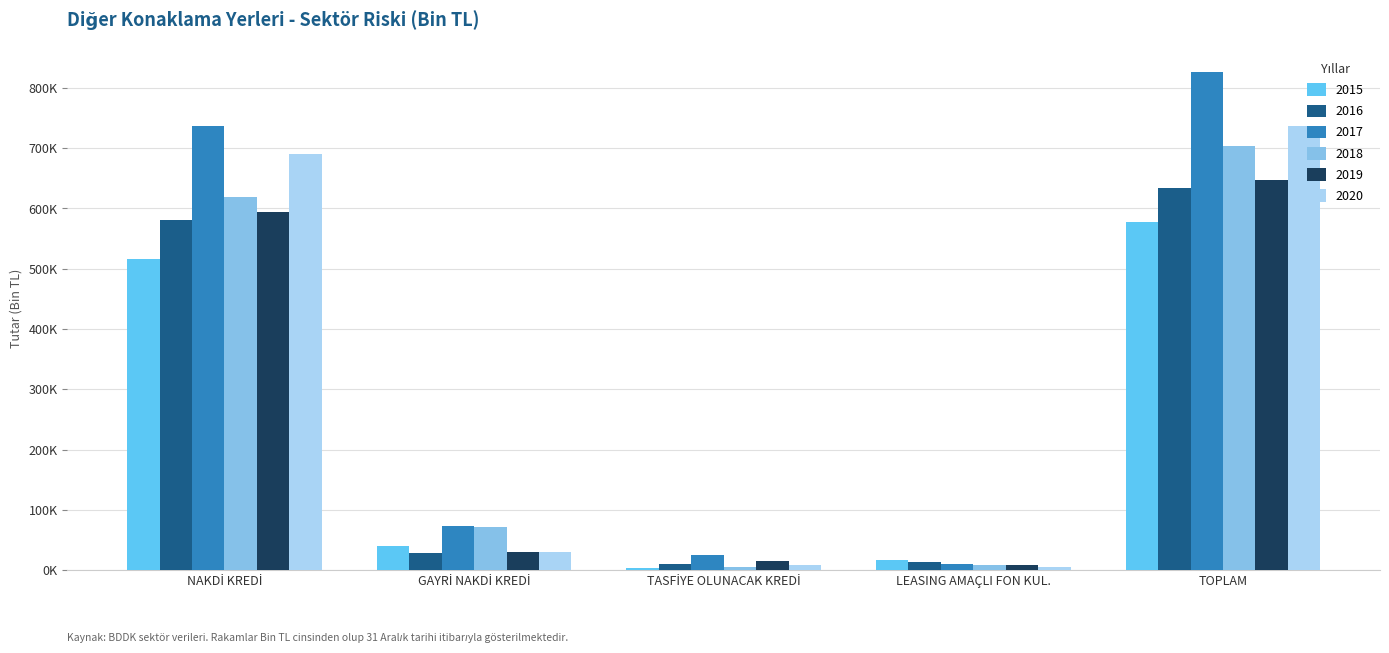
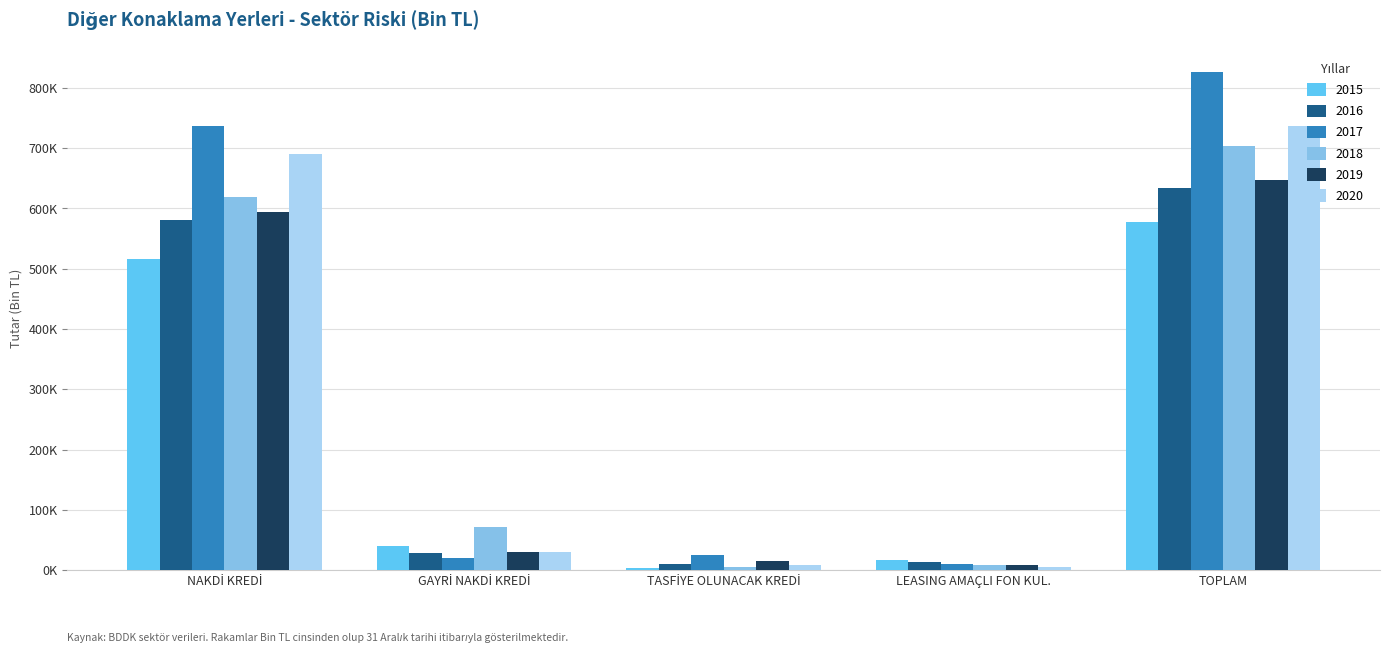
2017, GAYRİ NAKDİ KREDİ: 70000 -> 20000
